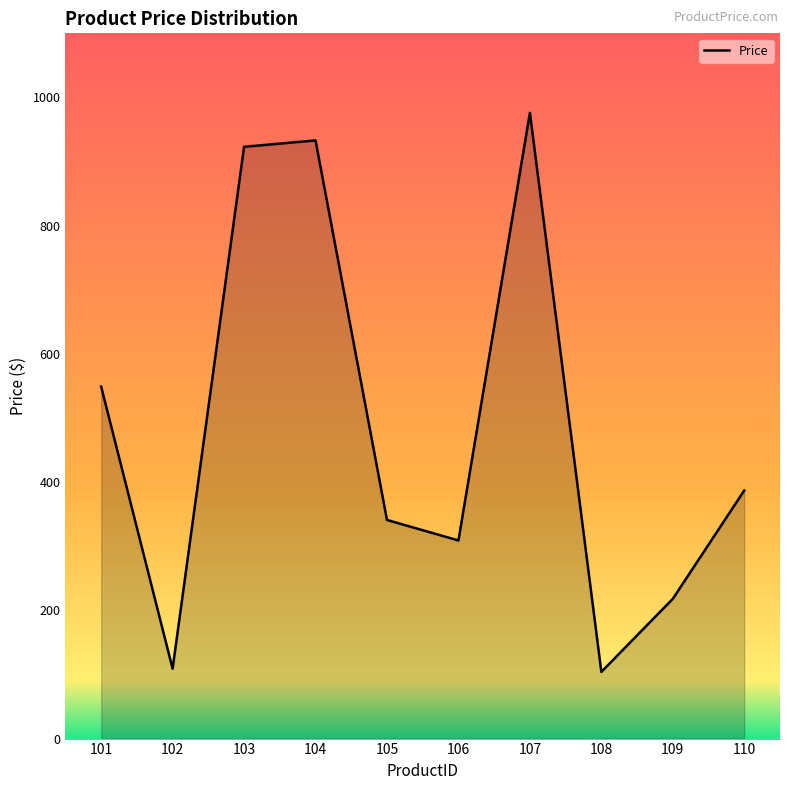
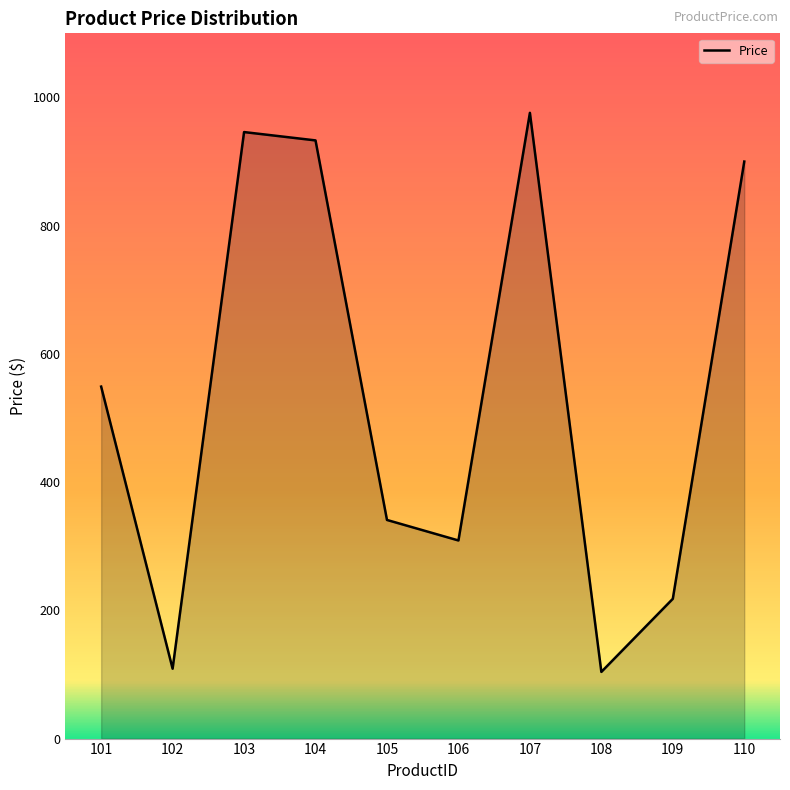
103: 920 -> 950
110: 390 -> 900
